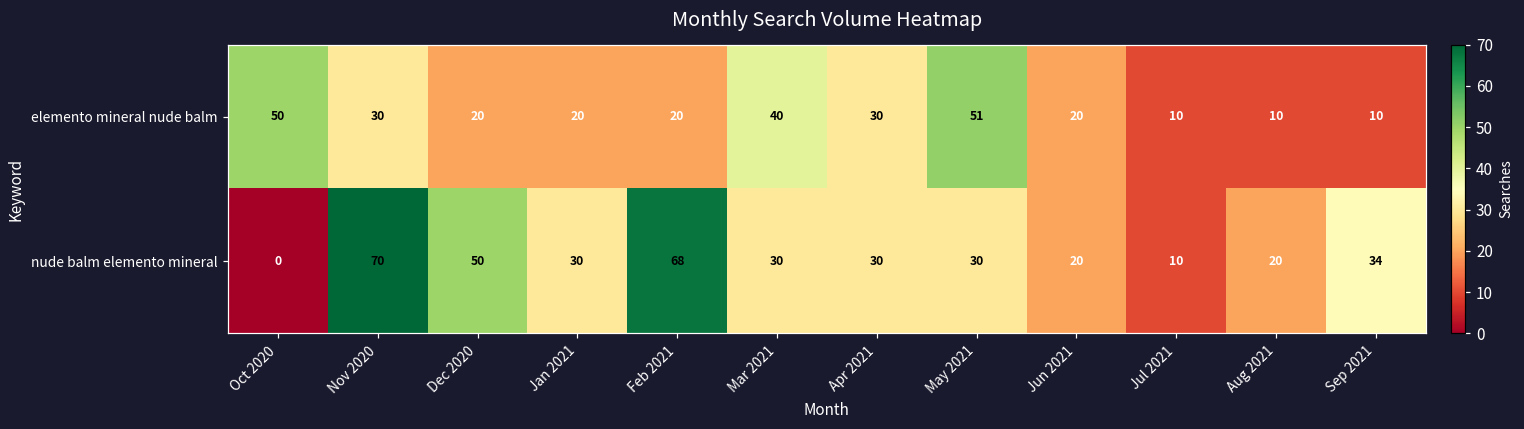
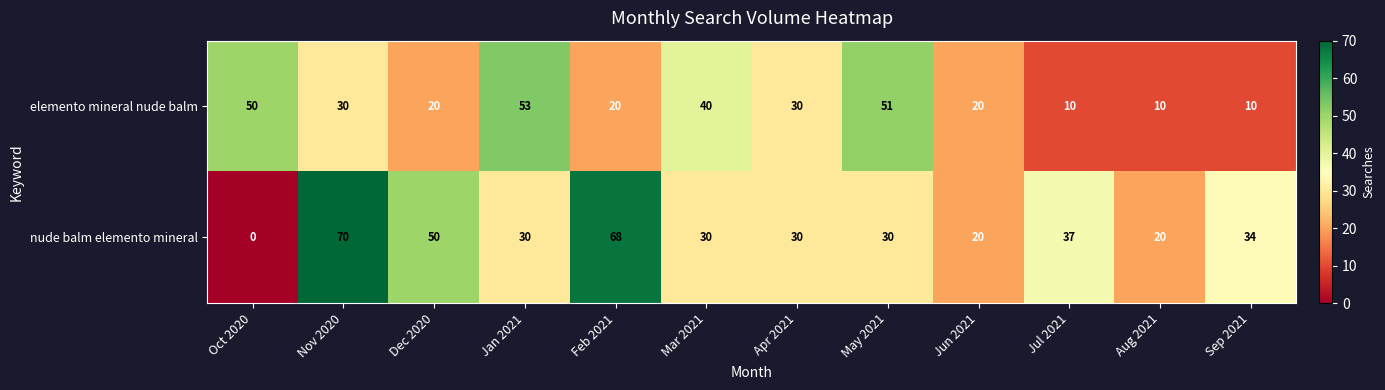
elemento mineral nude balm, Jan 2021: 20 -> 53
nude balm elemento mineral, Jul 2021: 10 -> 37
